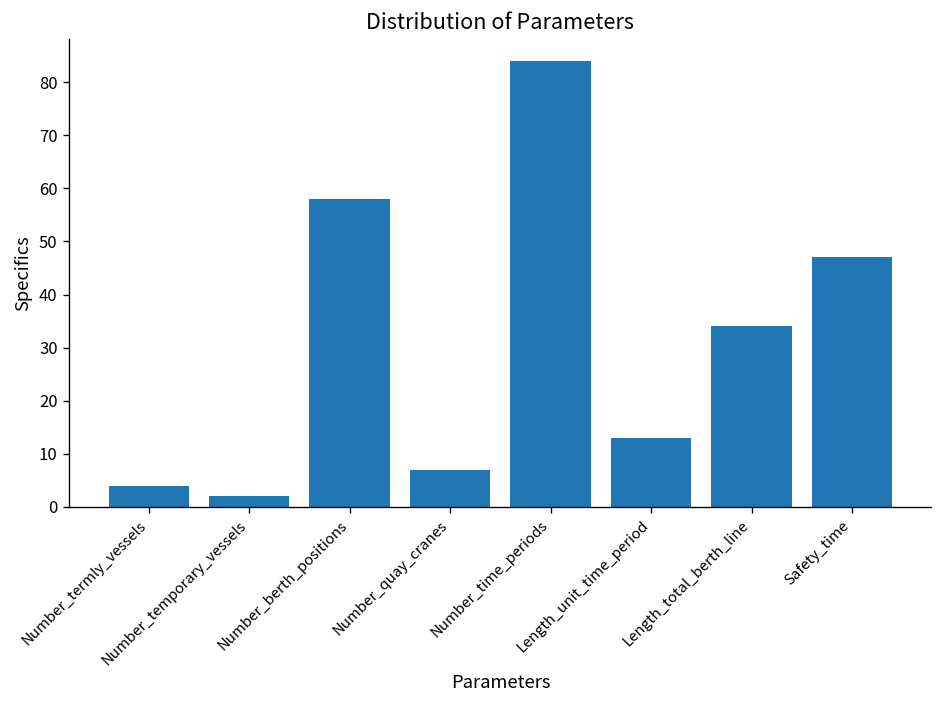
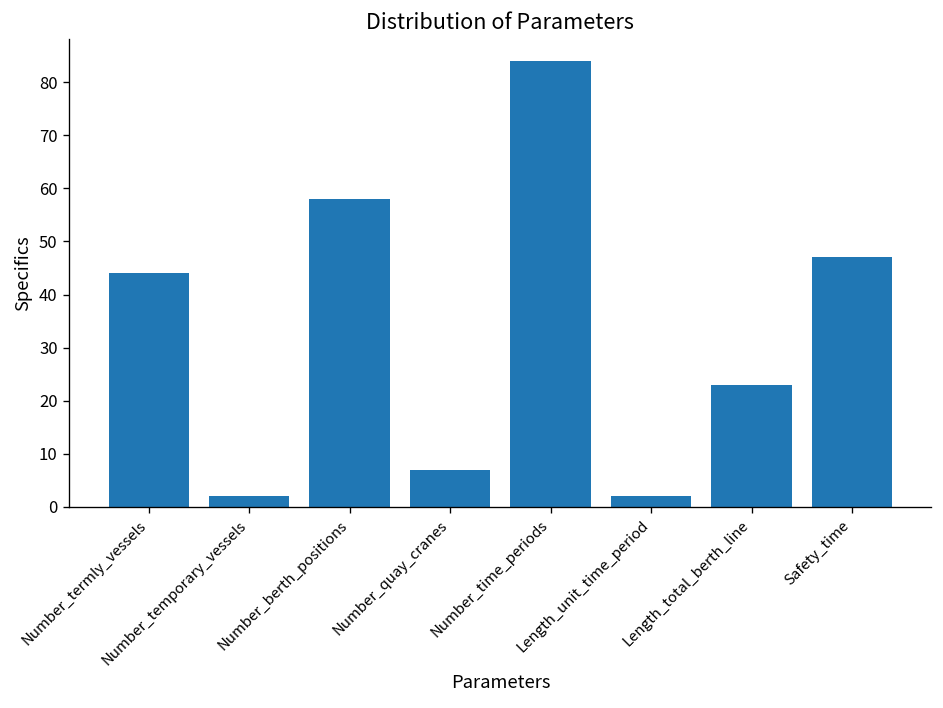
Number_termly_vessels: 4 -> 44
Length_unit_time_period: 13 -> 2
Length_total_berth_line: 34 -> 23
